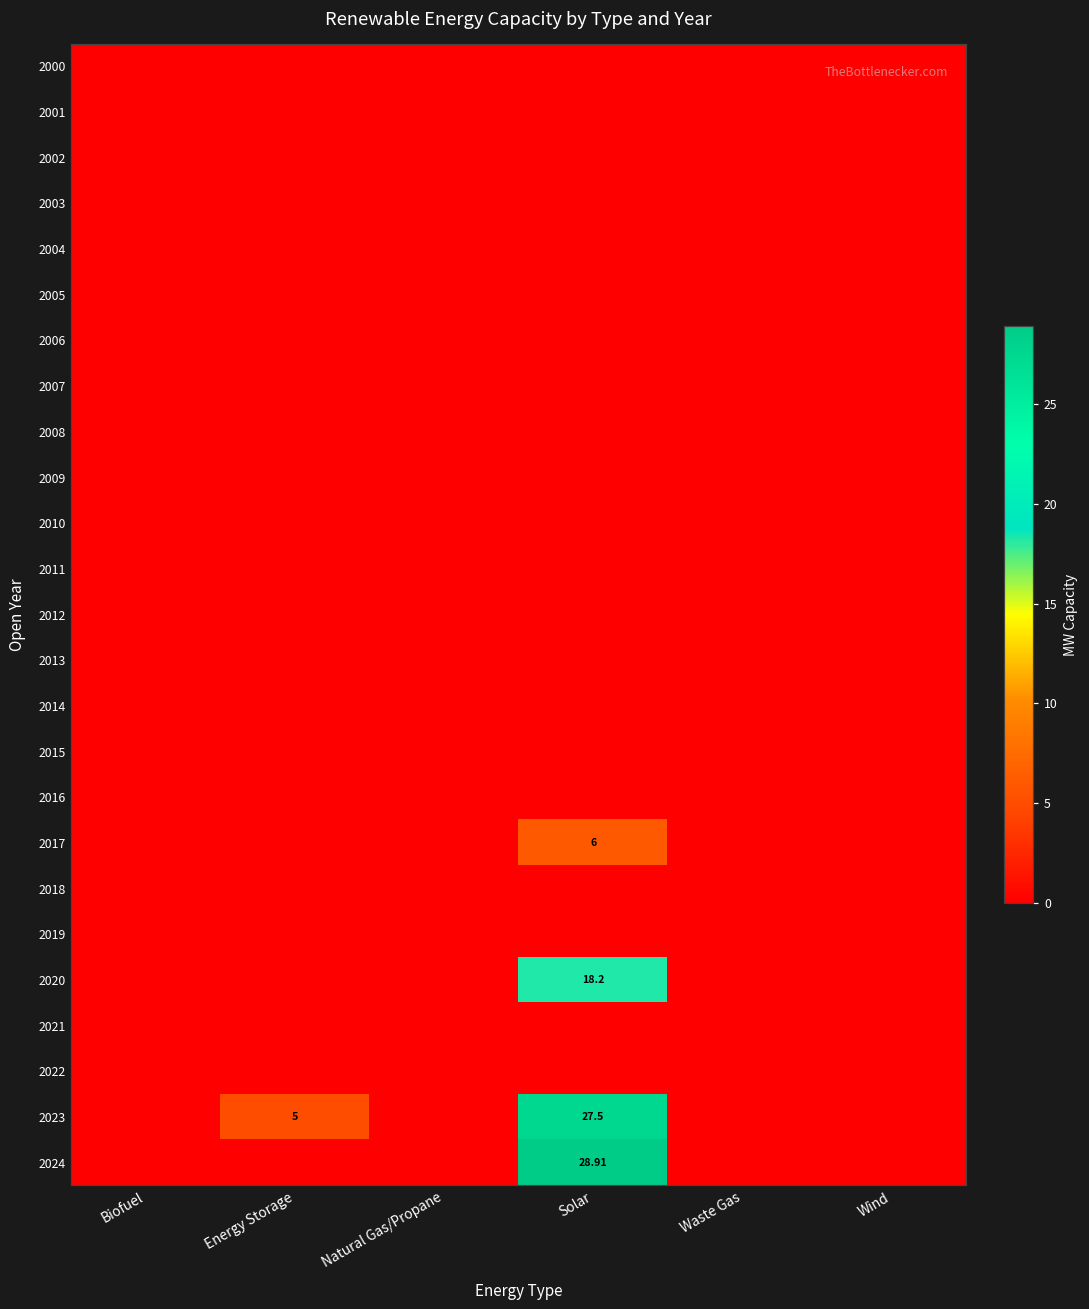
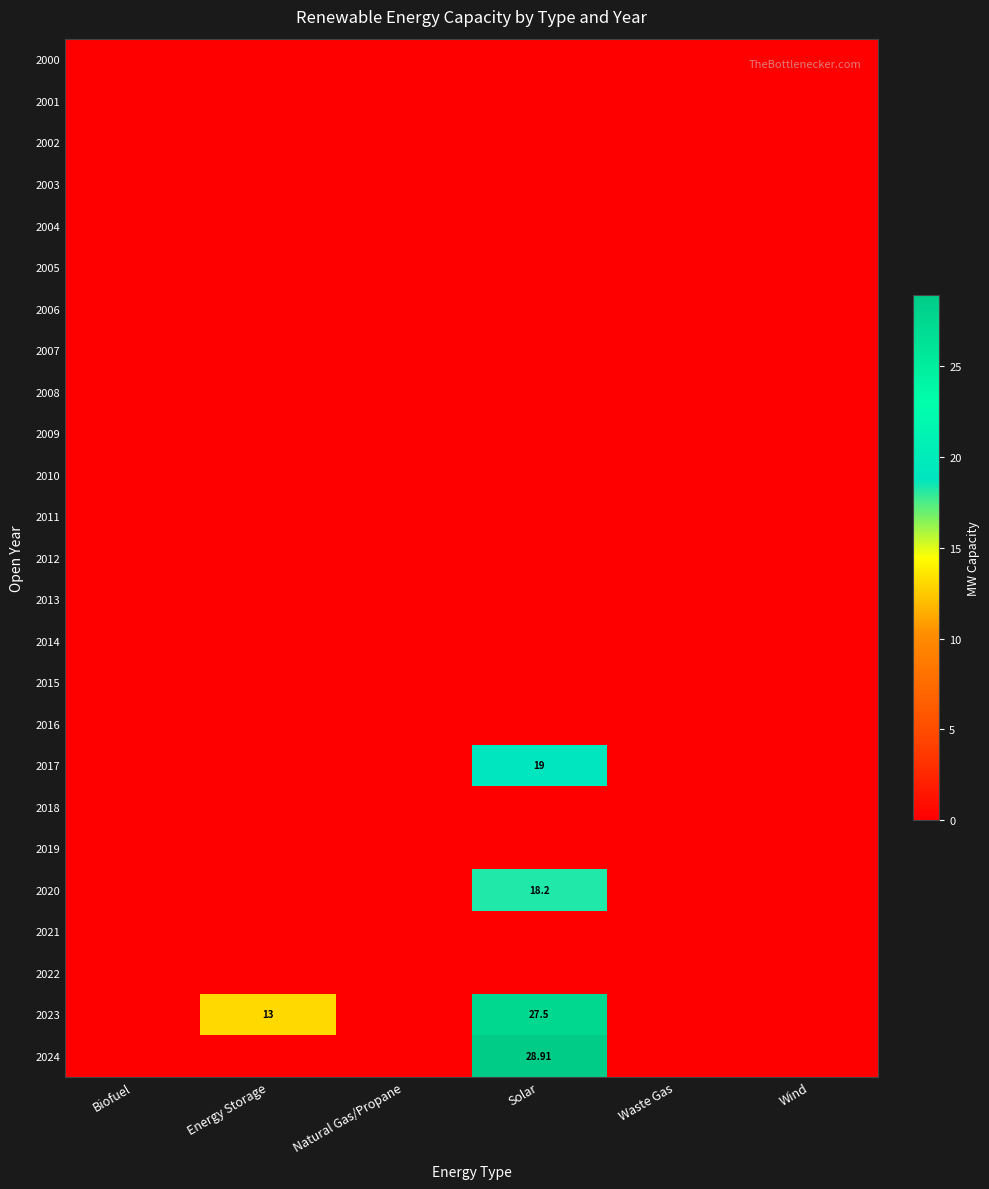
2017, Solar: 6 -> 19
2023, Energy Storage: 5 -> 13
